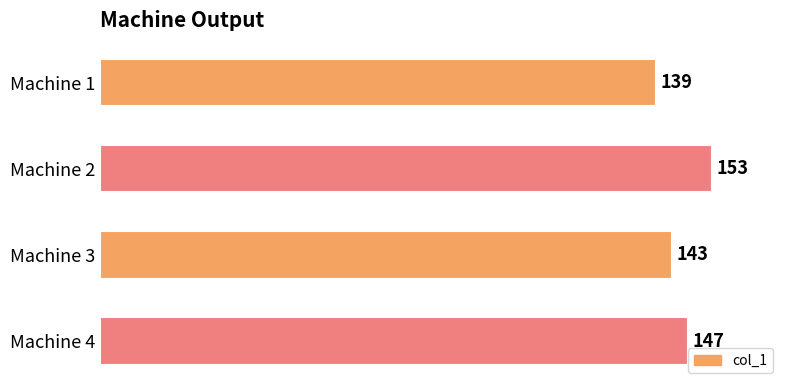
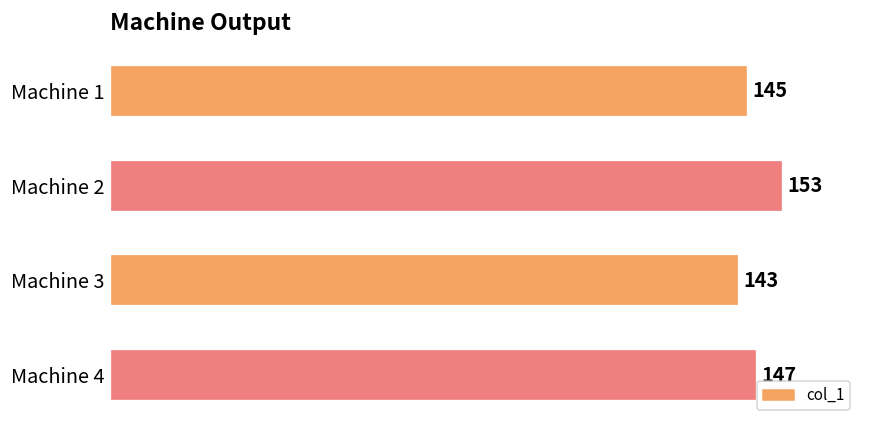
Machine 1: 139 -> 145
